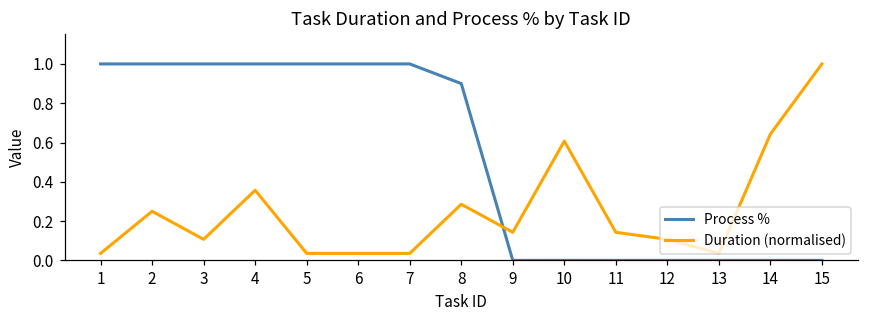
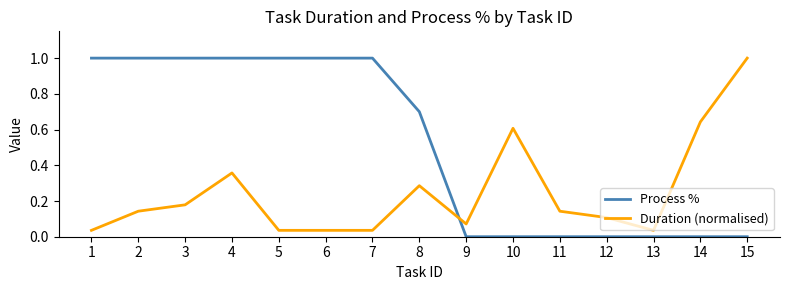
Duration (normalised), 2: 0.25 -> 0.14
Duration (normalised), 3: 0.11 -> 0.18
Process %, 8: 0.9 -> 0.7
Duration (normalised), 9: 0.14 -> 0.07
